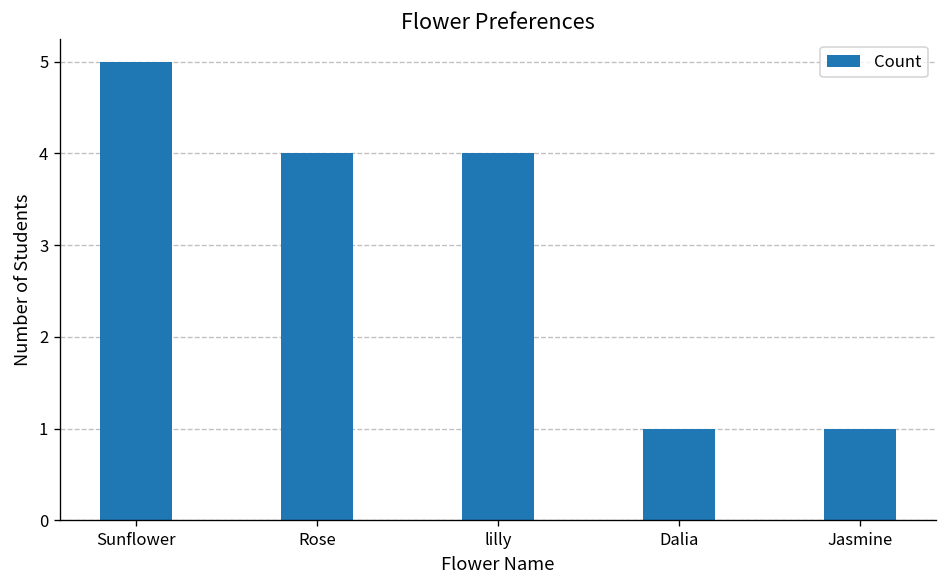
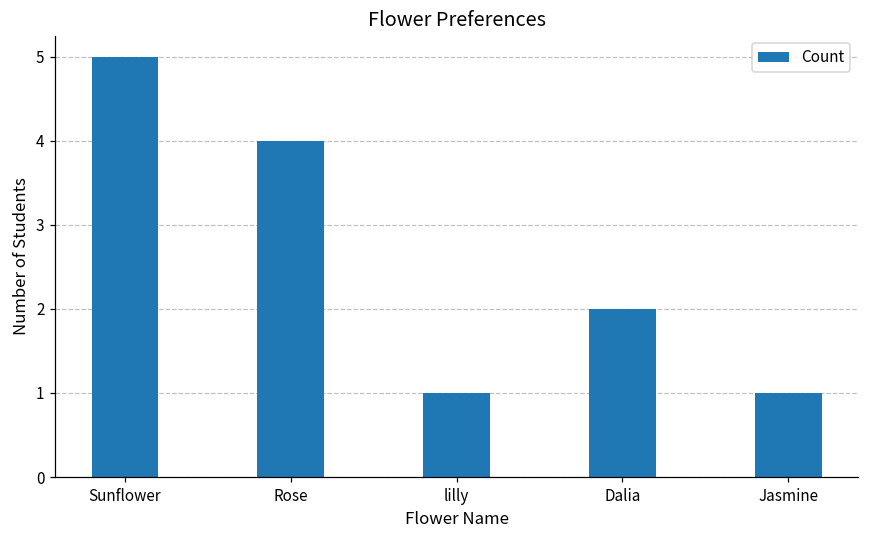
lilly: 4 -> 1
Dalia: 1 -> 2
